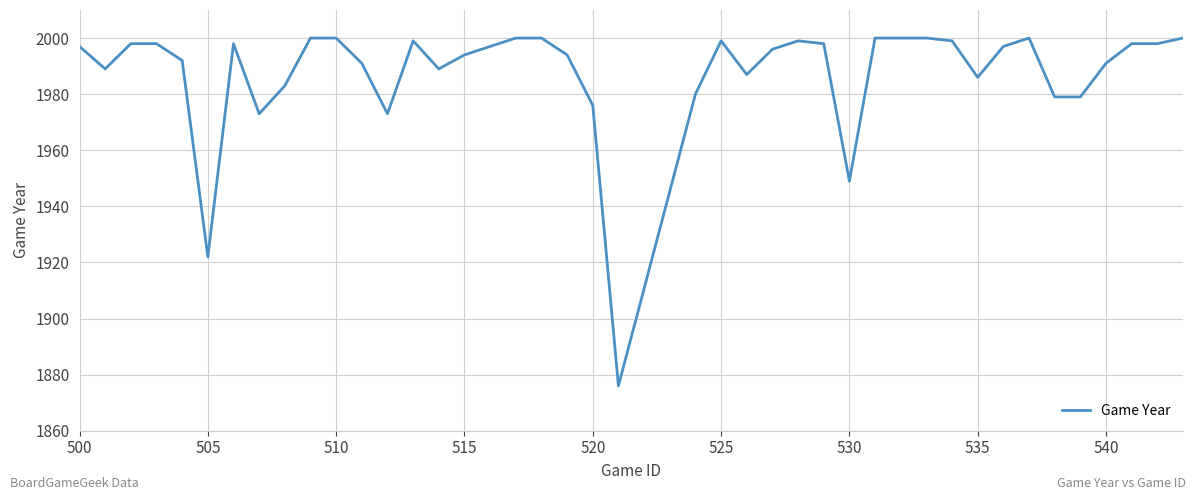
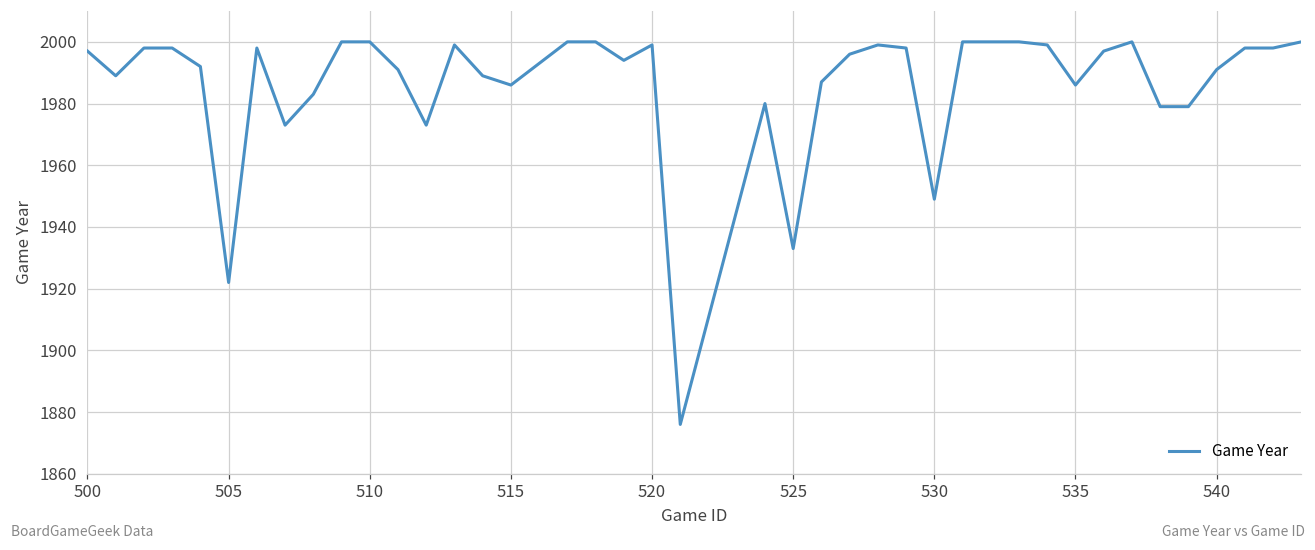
515: 1994 -> 1986
520: 1976 -> 1999
525: 1999 -> 1933
